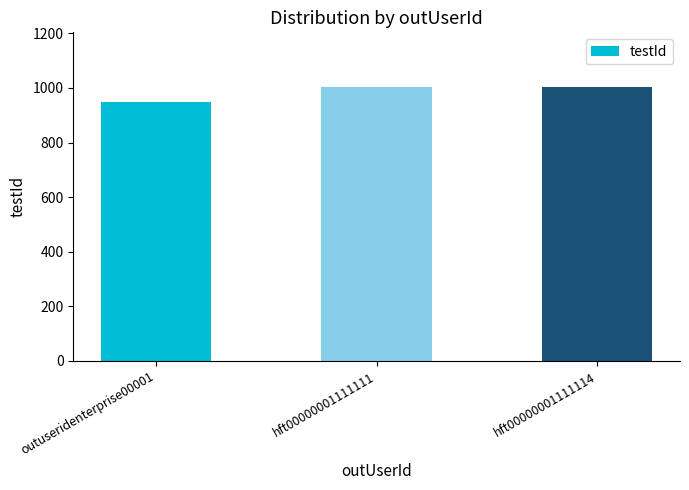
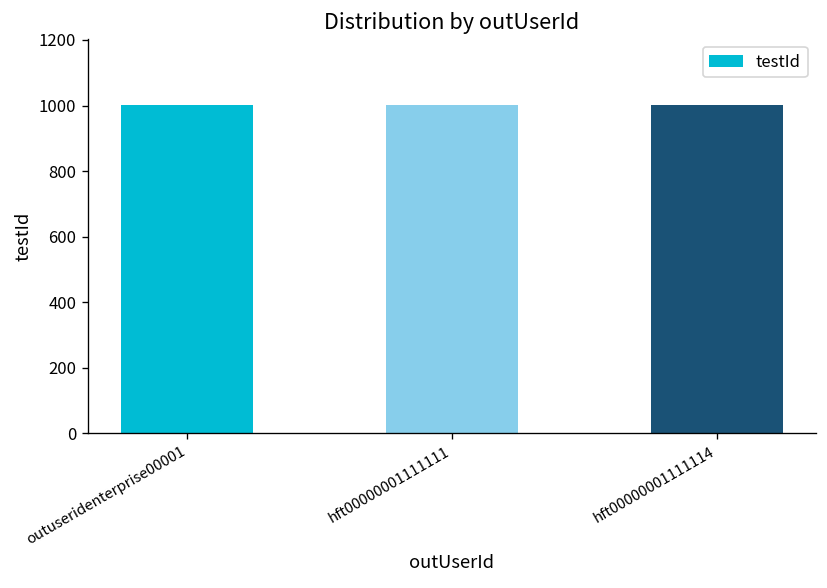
outuseridenterprise00001: 950 -> 1000
